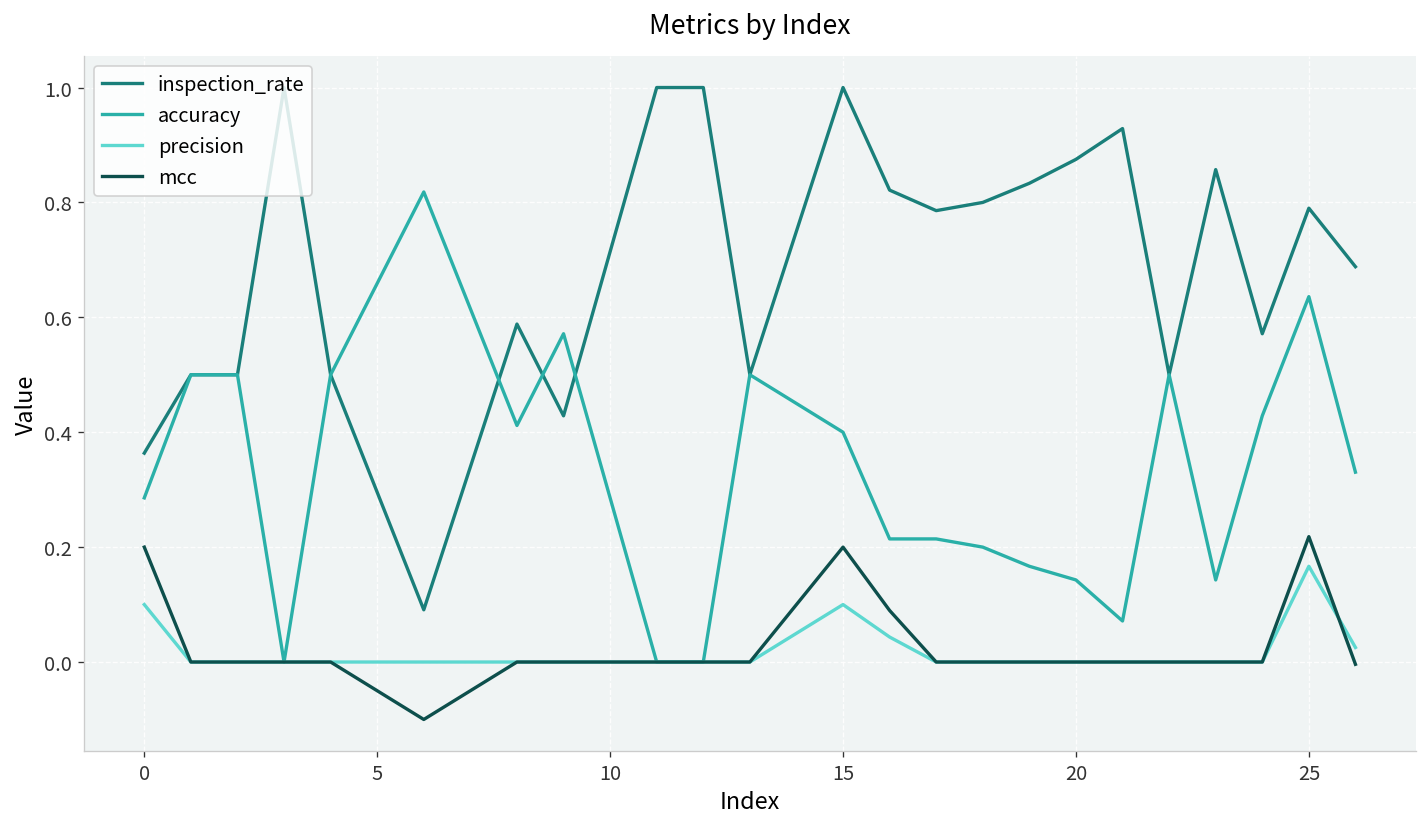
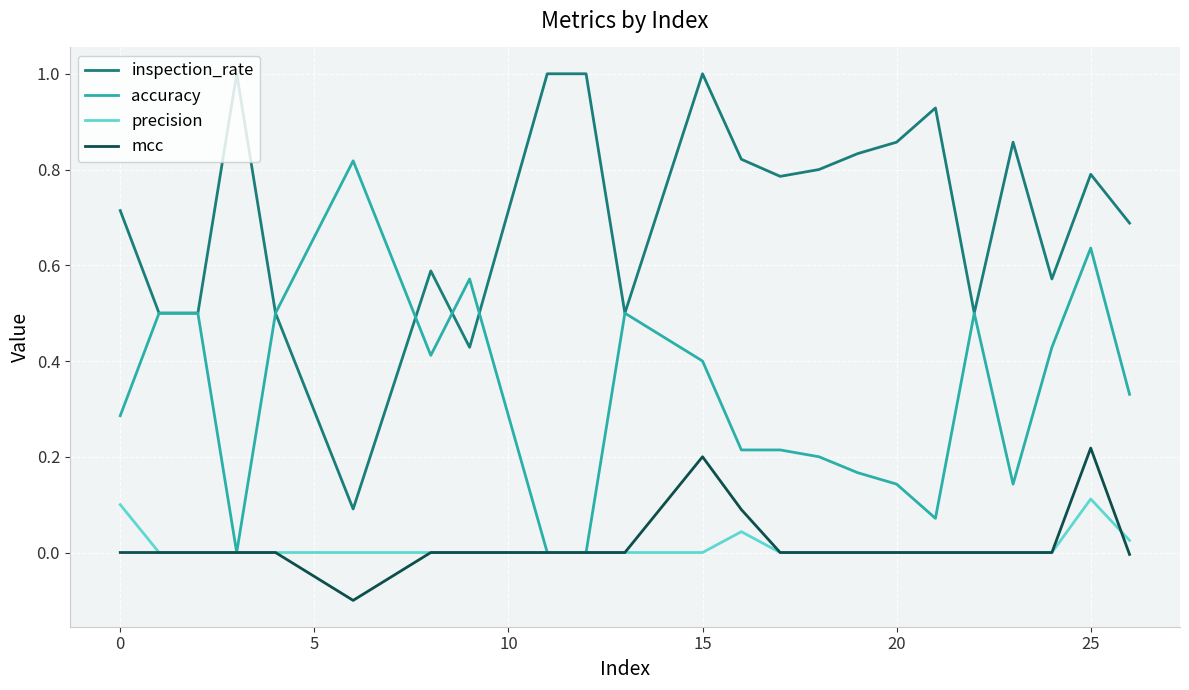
inspection_rate, 0: 0.36 -> 0.71
mcc, 0: 0.2 -> 0.0
precision, 15: 0.1 -> 0.0
inspection_rate, 20: 0.87 -> 0.86
precision, 25: 0.17 -> 0.11
